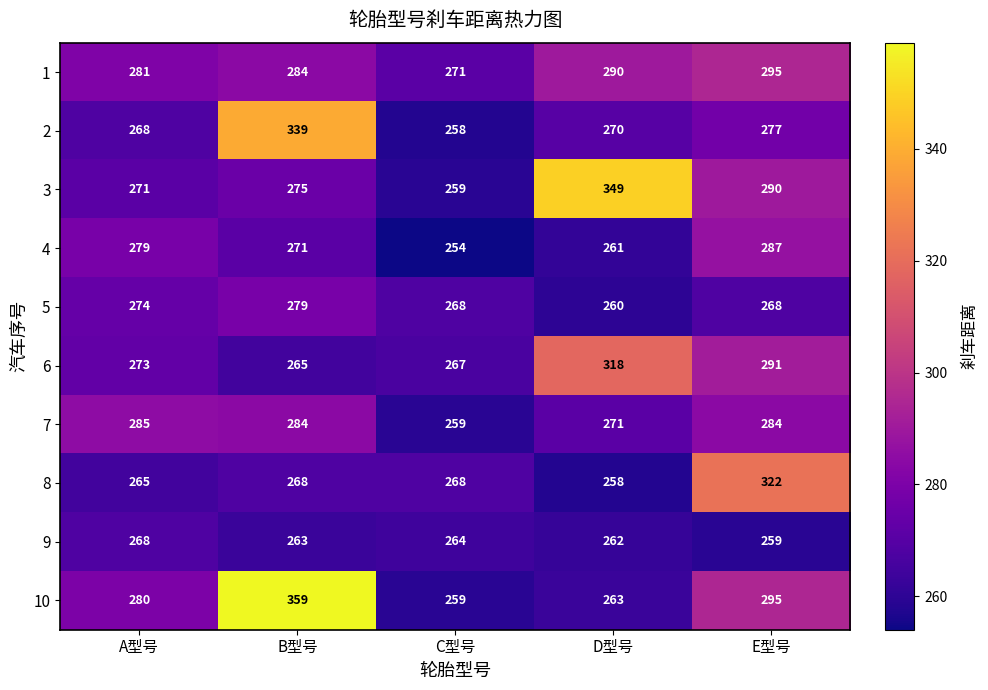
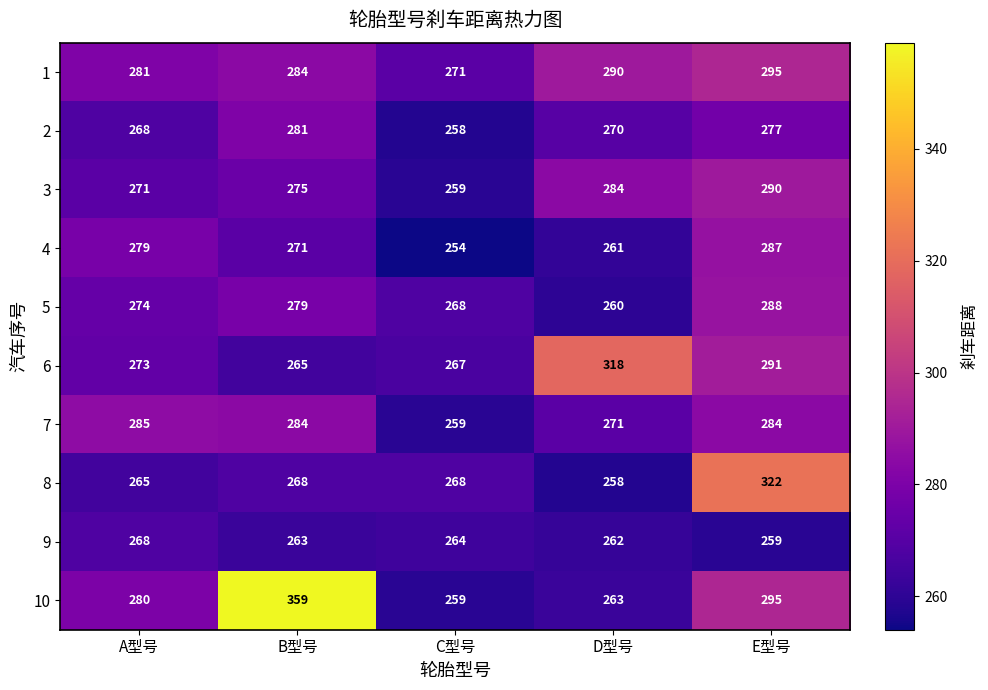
2, B型号: 339 -> 281
3, D型号: 349 -> 284
5, E型号: 268 -> 288
